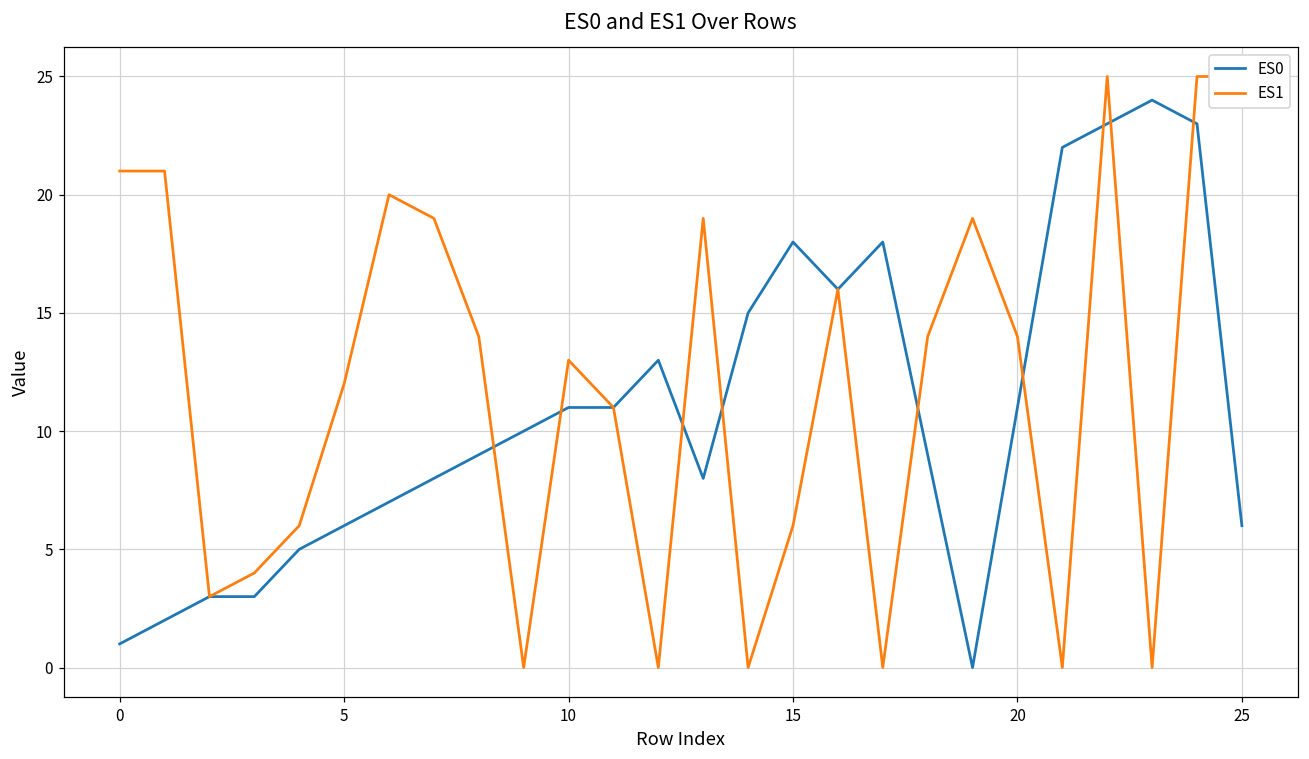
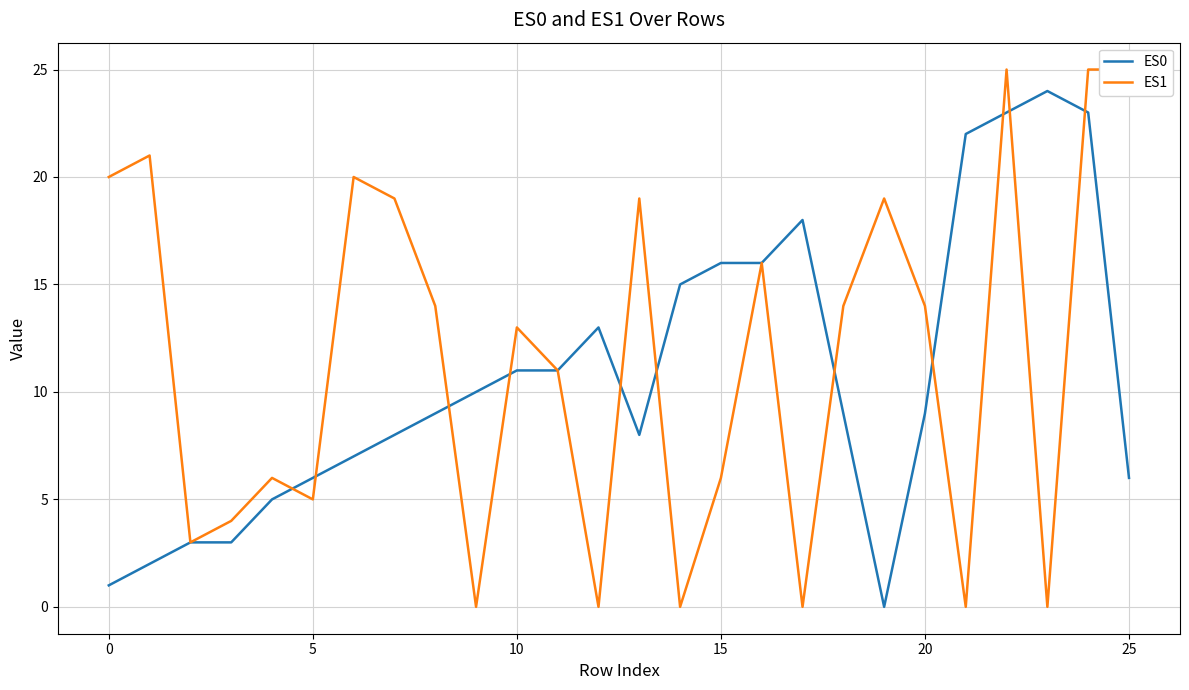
ES1, 0: 21 -> 20
ES1, 5: 12 -> 5
ES0, 15: 18 -> 16
ES0, 20: 11 -> 9
